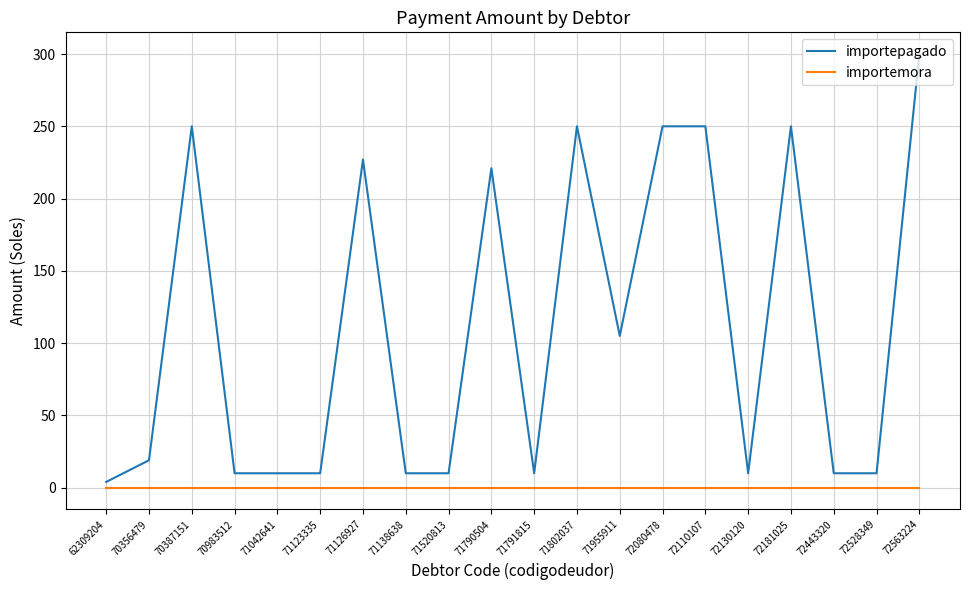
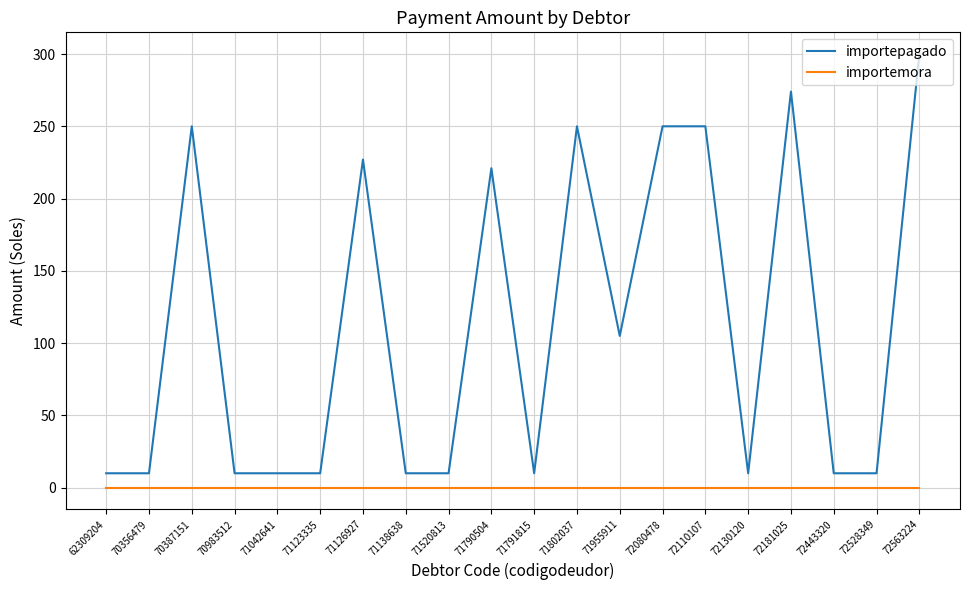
importepagado, 62309204: 4 -> 10
importepagado, 70356479: 19 -> 10
importepagado, 72181025: 250 -> 274
